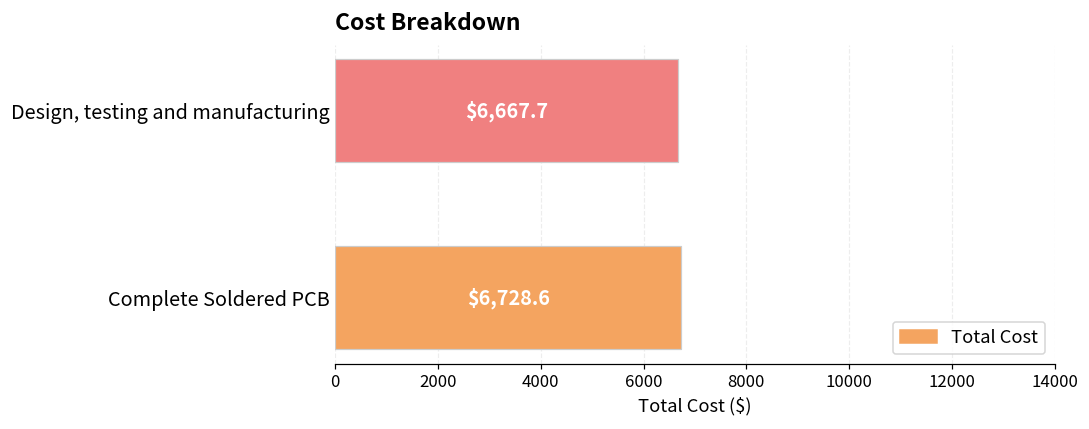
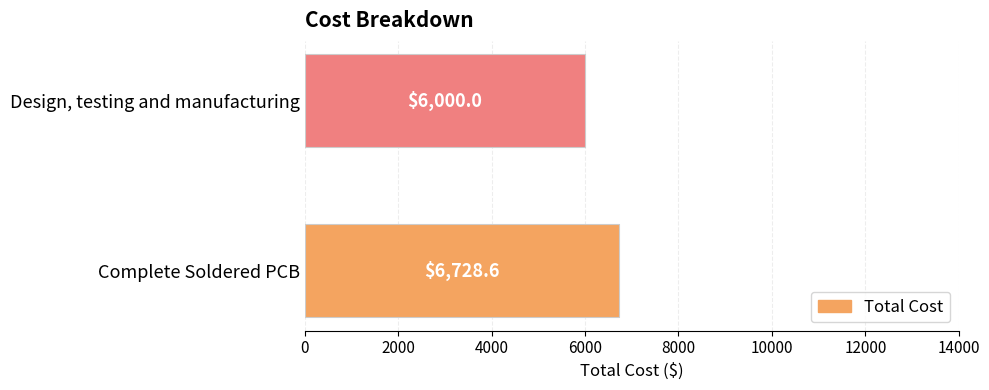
Design, testing and manufacturing: $6,667.7 -> $6,000.0
